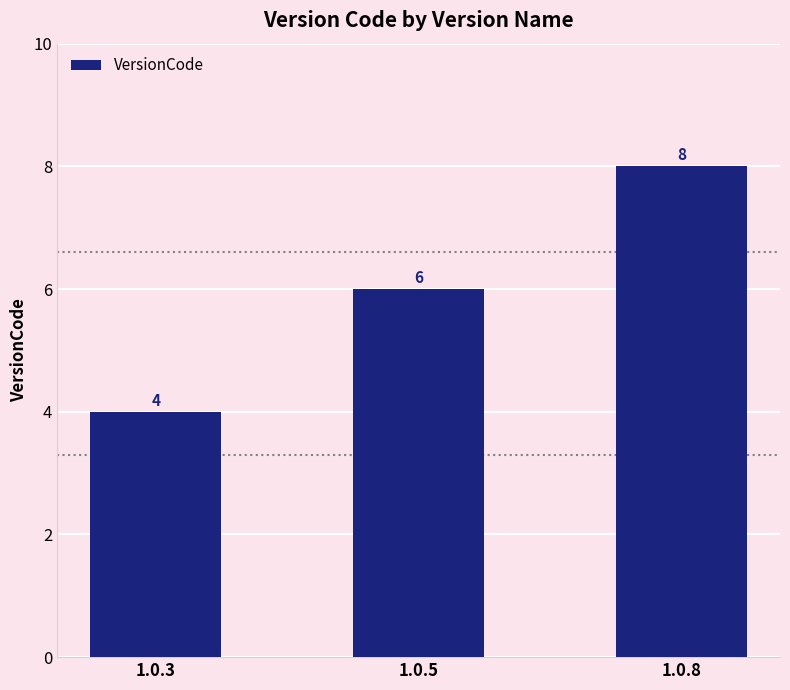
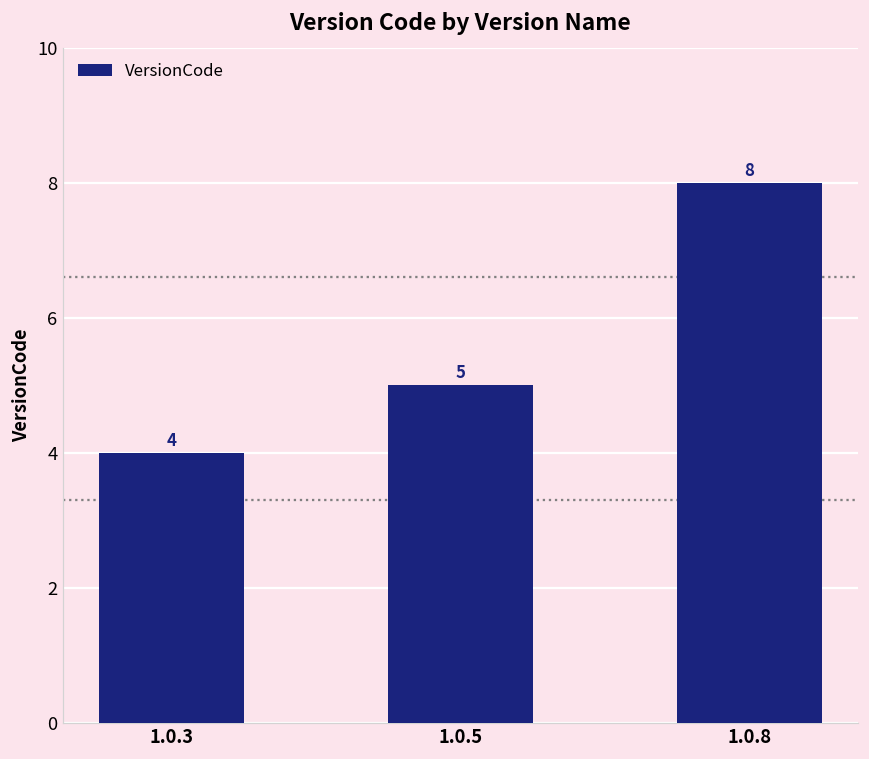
1.0.5: 6 -> 5
